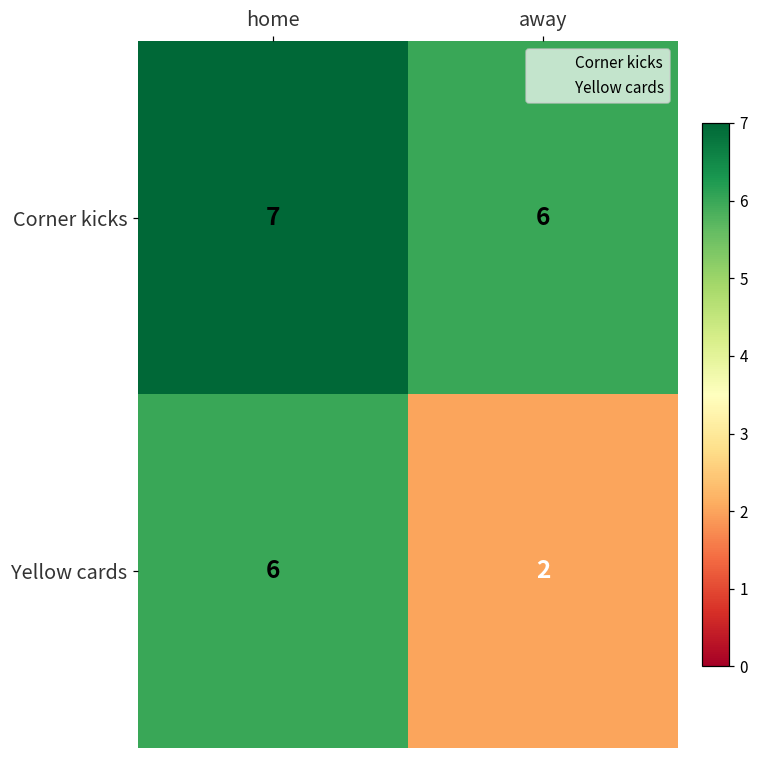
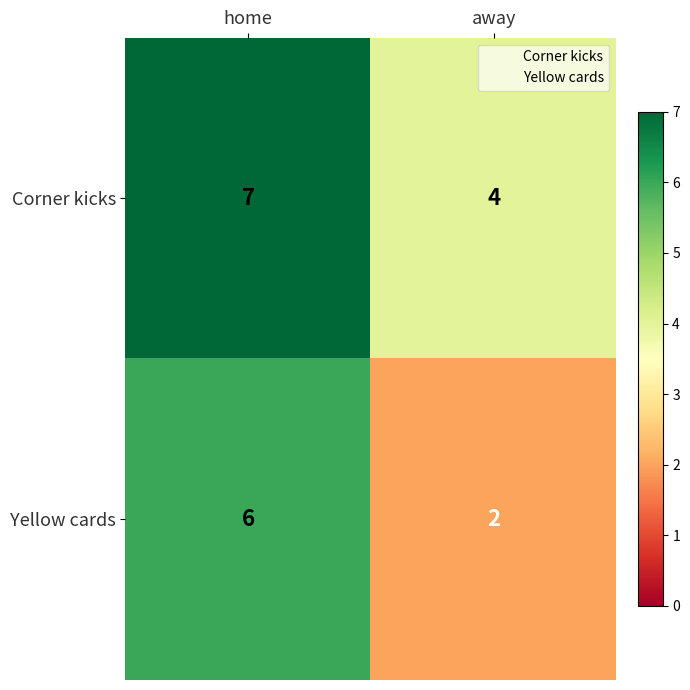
Corner kicks, away: 6 -> 4
